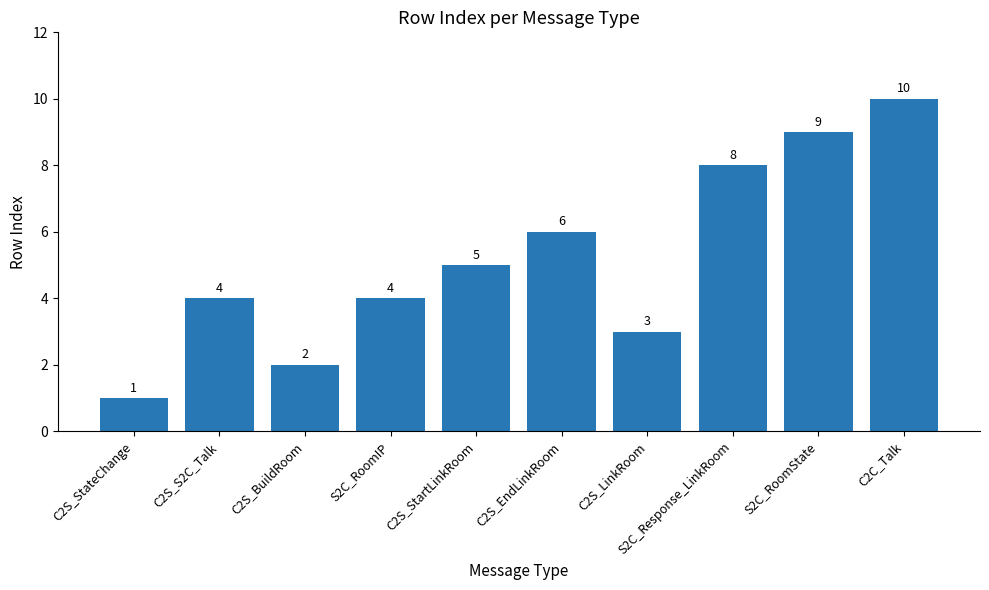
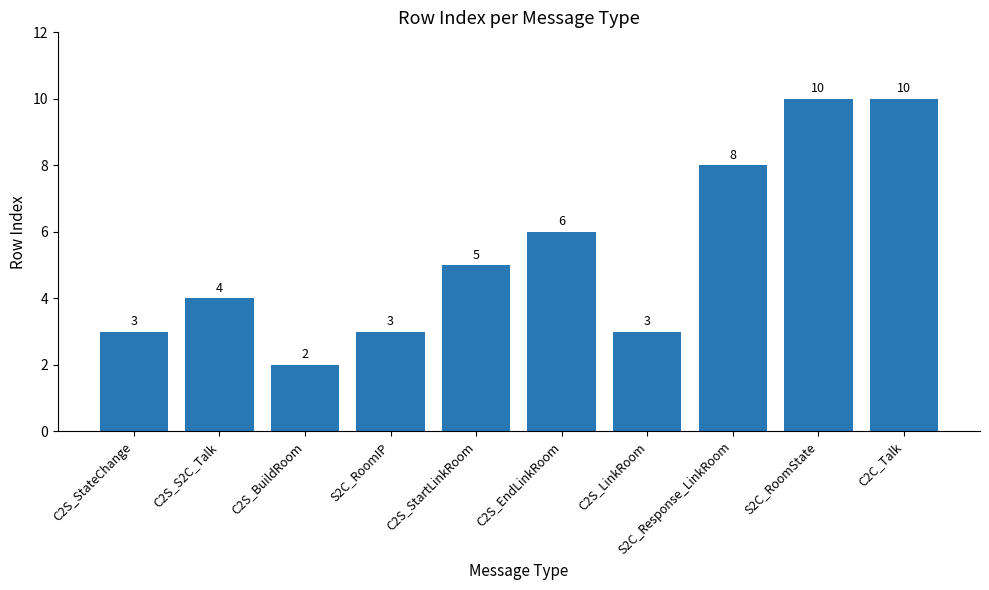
C2S_StateChange: 1 -> 3
S2C_RoomIP: 4 -> 3
S2C_RoomState: 9 -> 10
